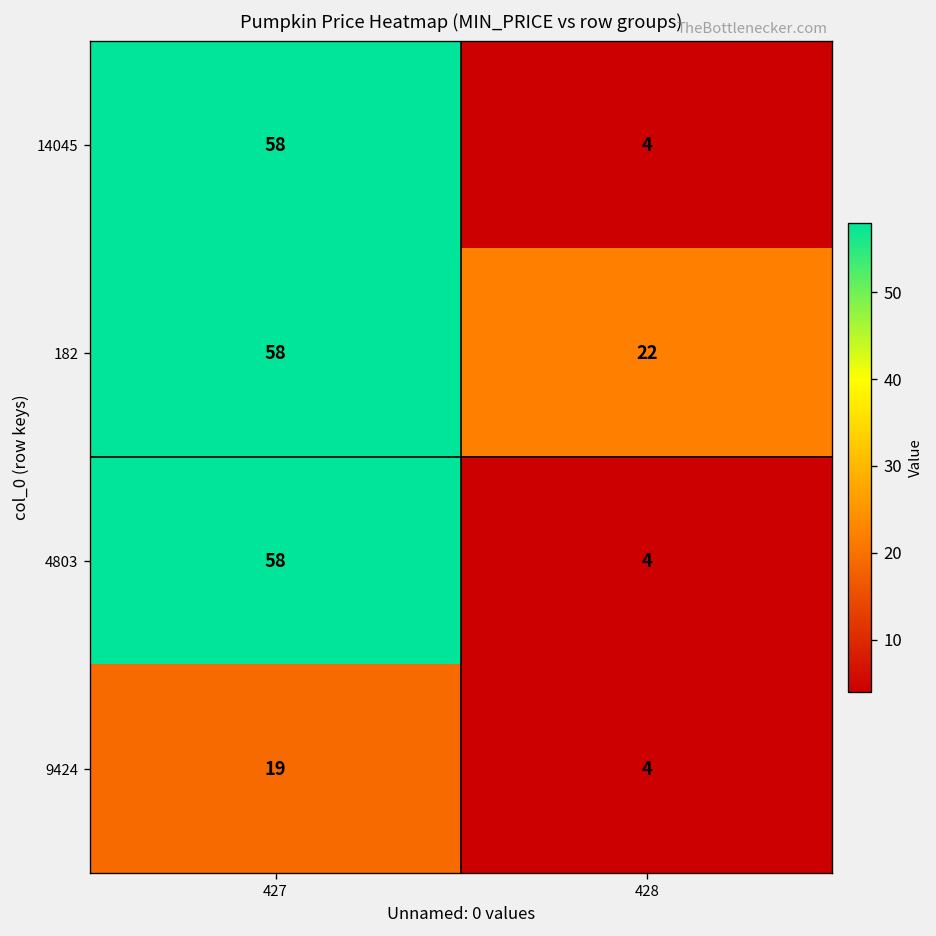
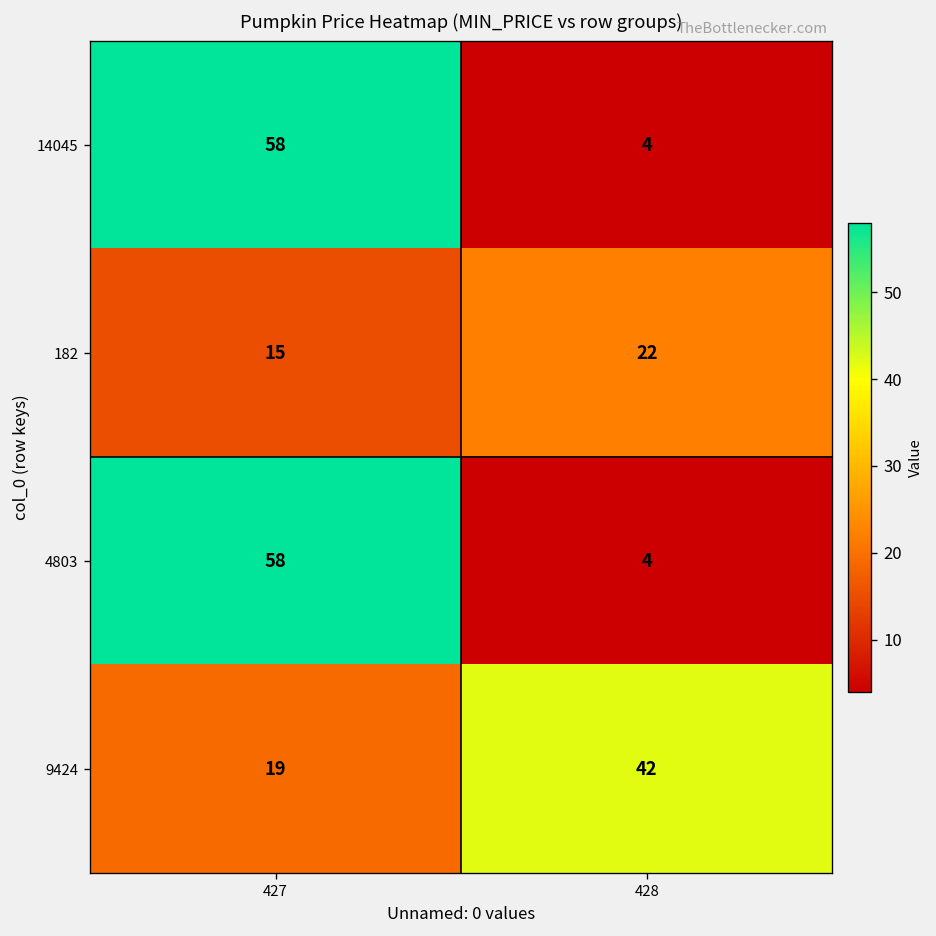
182, 427: 58 -> 15
9424, 428: 4 -> 42
